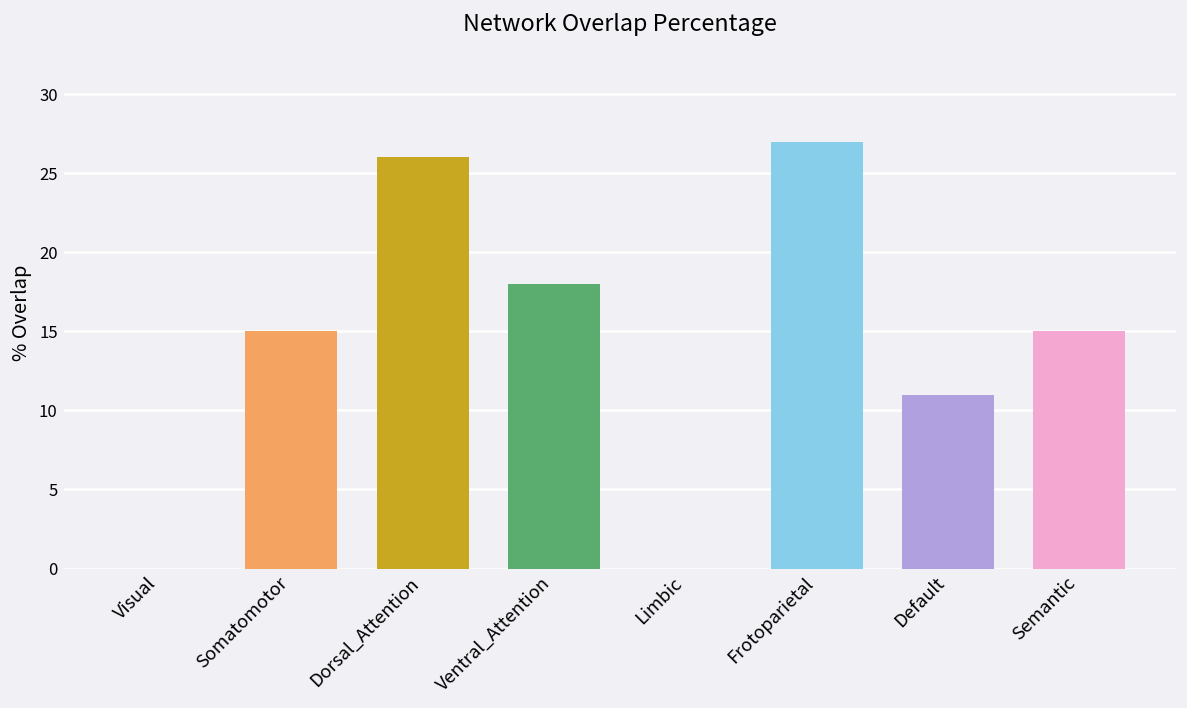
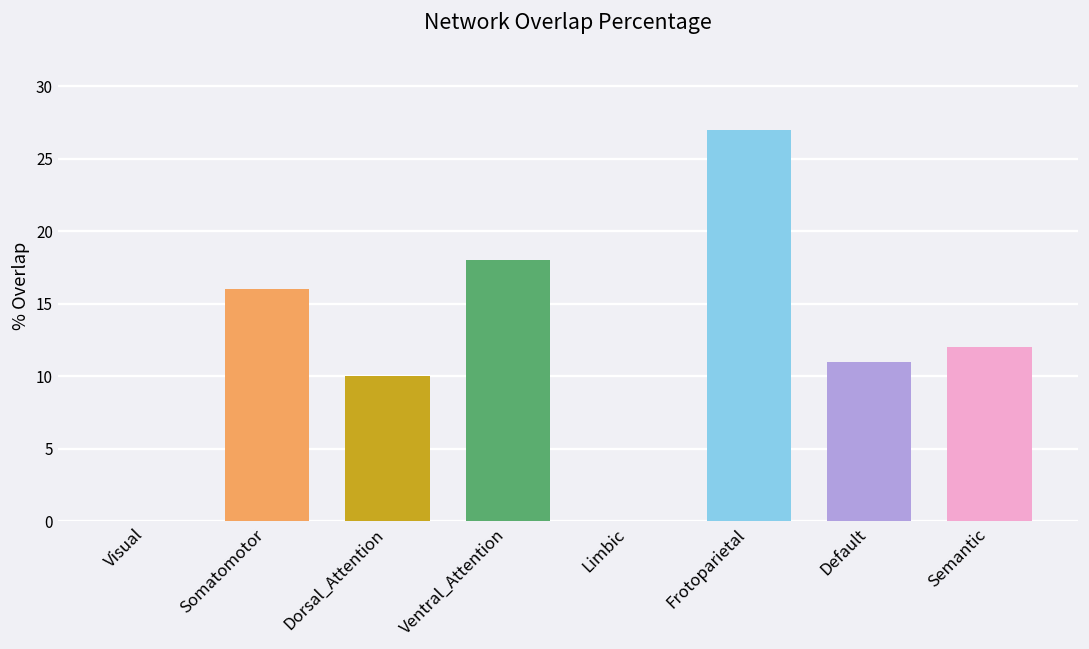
Somatomotor: 15 -> 16
Dorsal_Attention: 26 -> 10
Semantic: 15 -> 12
